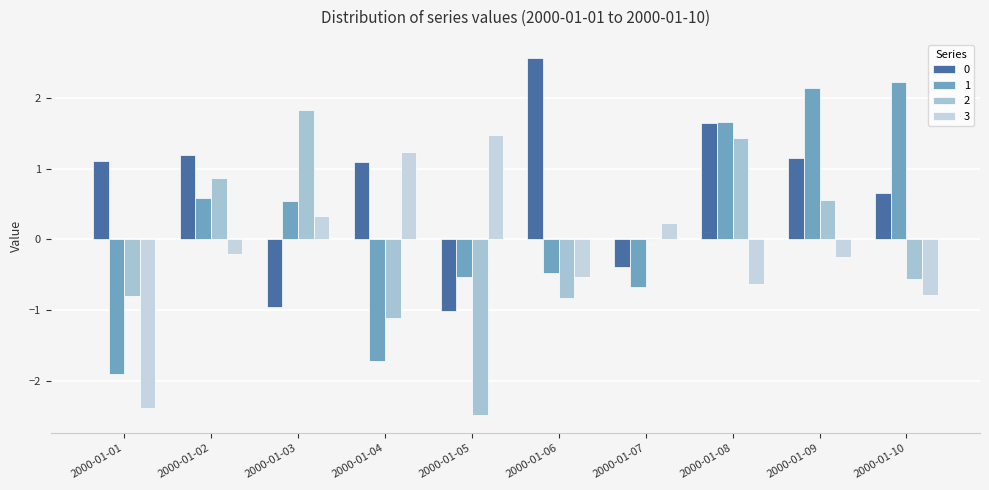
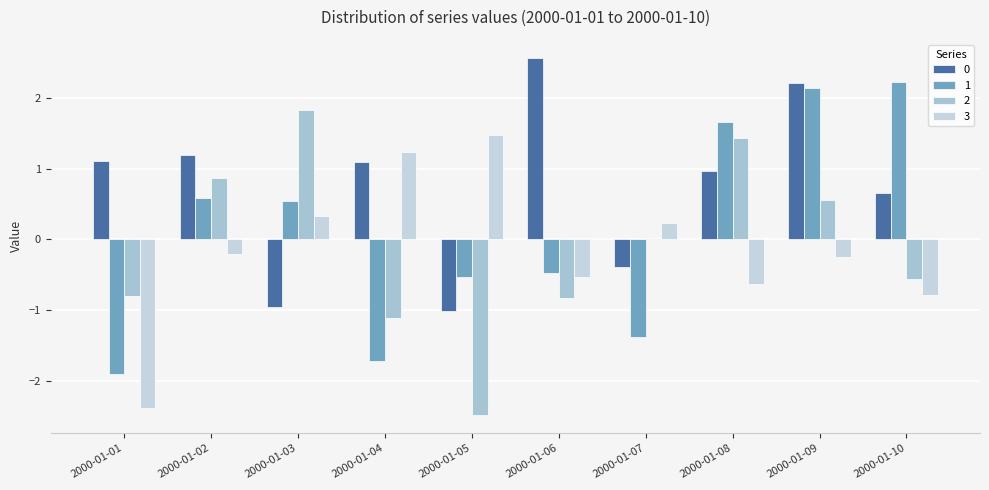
1, 2000-01-07: -0.7 -> -1.4
0, 2000-01-08: 1.6 -> 1.0
0, 2000-01-09: 1.1 -> 2.2
